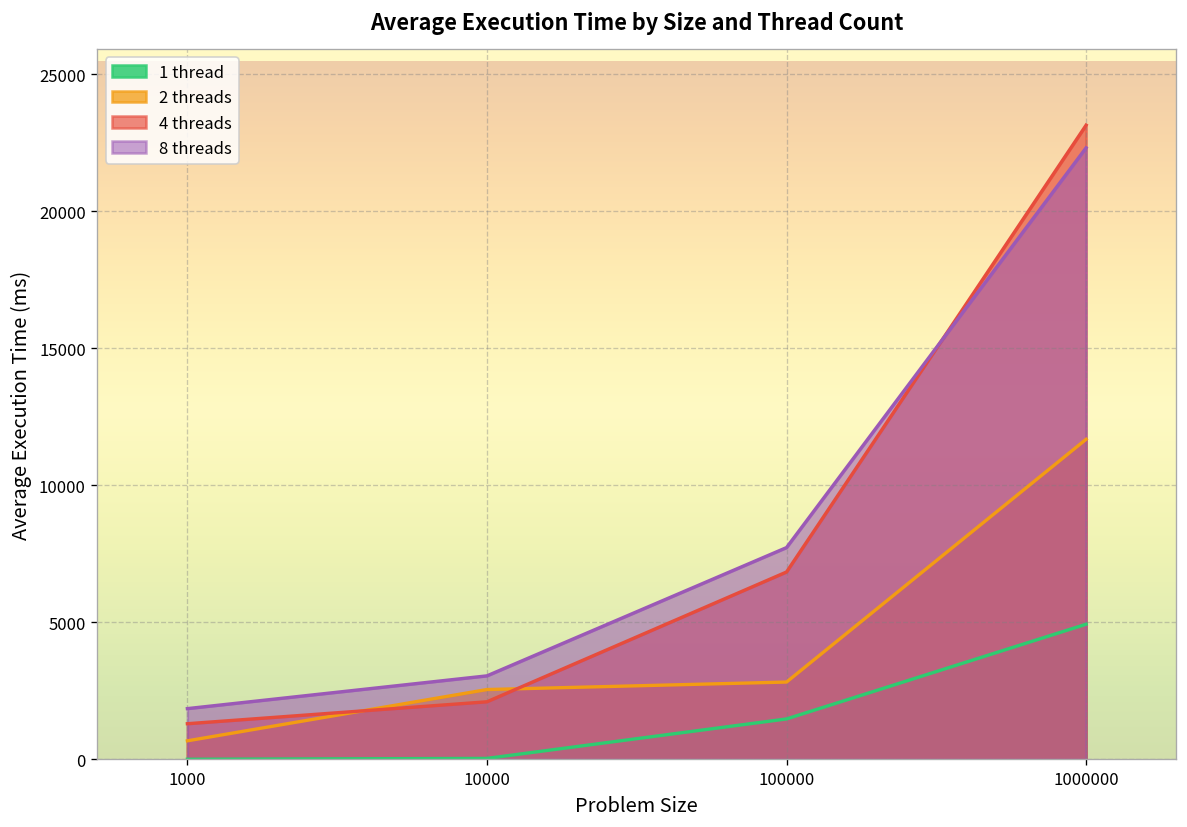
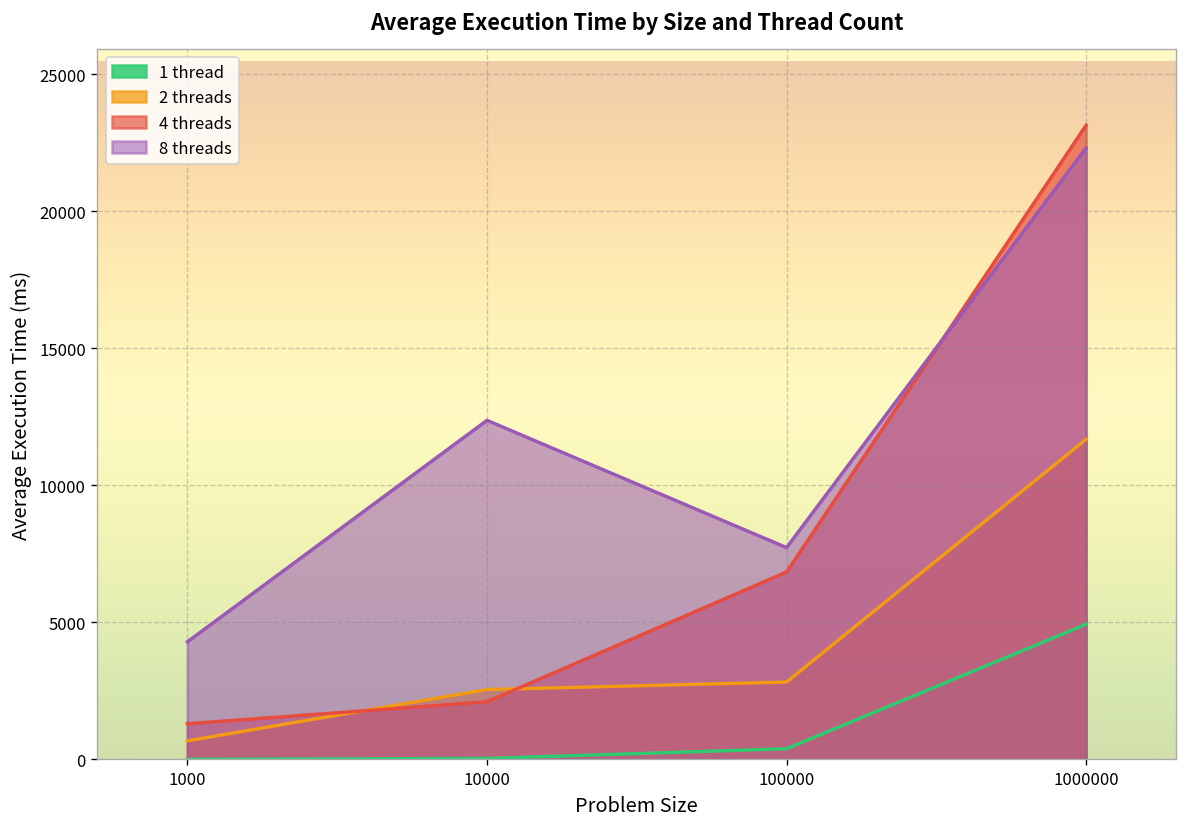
8 threads, 1000: 1900 -> 4300
8 threads, 10000: 3100 -> 12400
1 thread, 100000: 1500 -> 400
